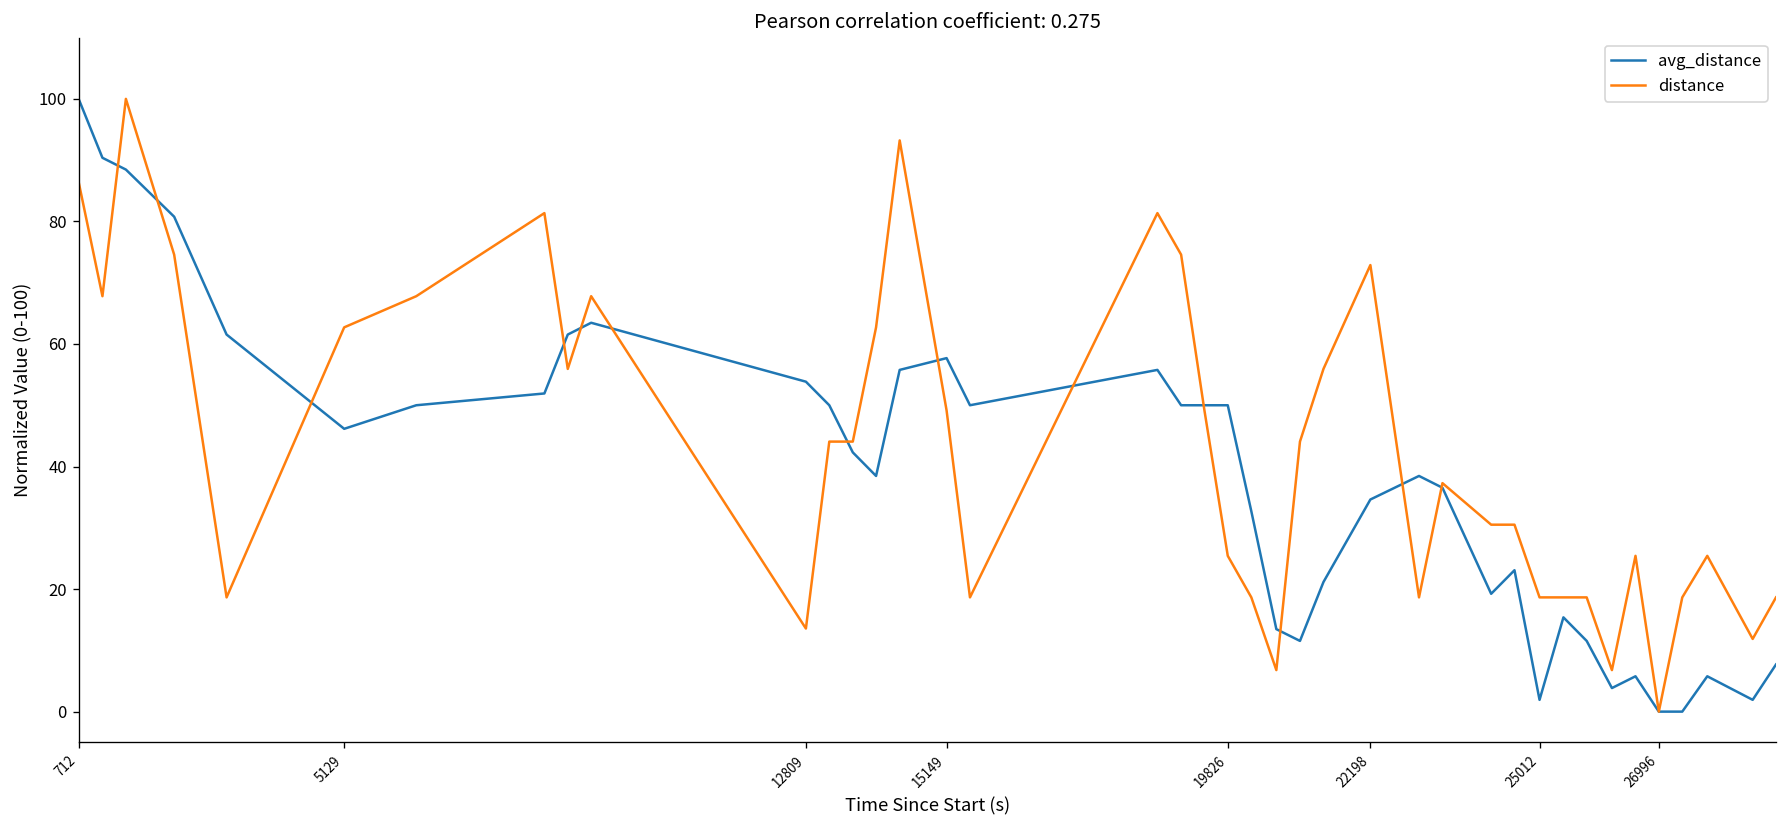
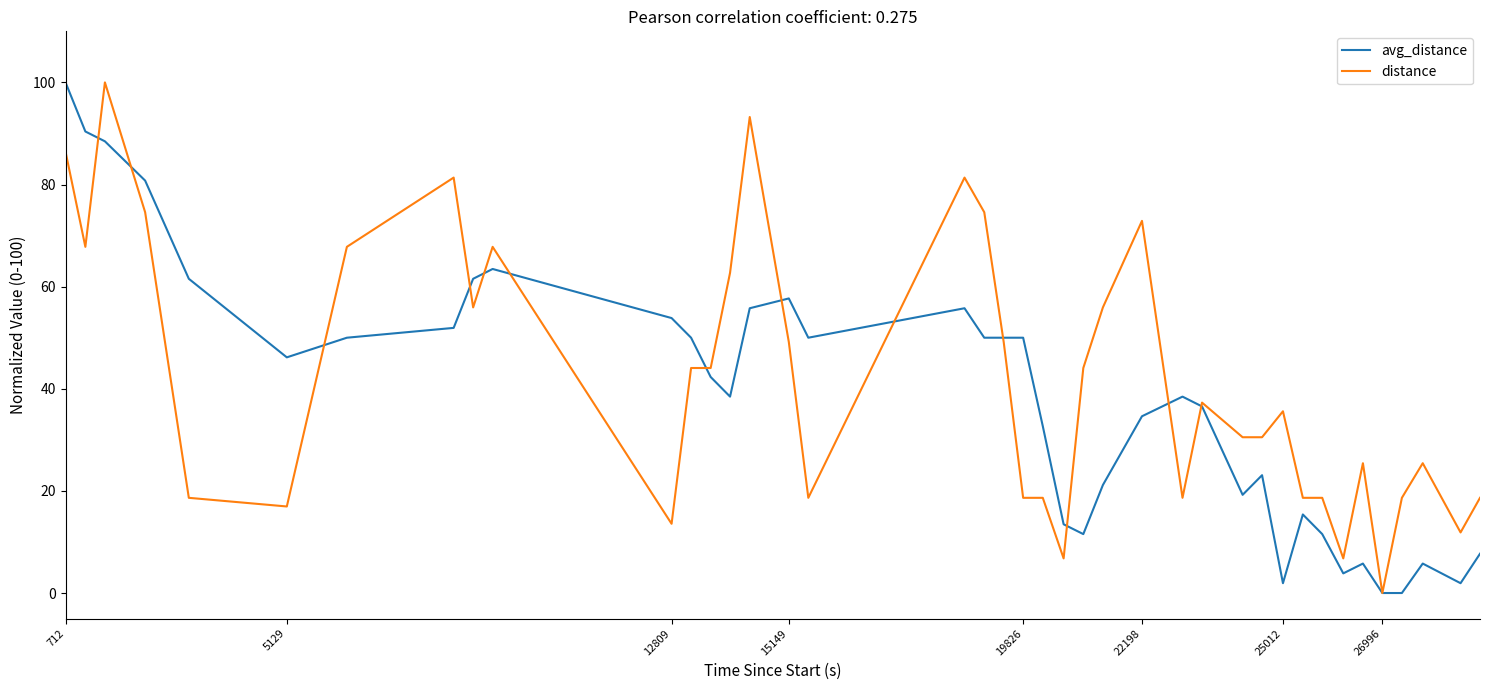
distance, 5129: 63 -> 17
distance, 19826: 25 -> 19
distance, 25012: 19 -> 36
